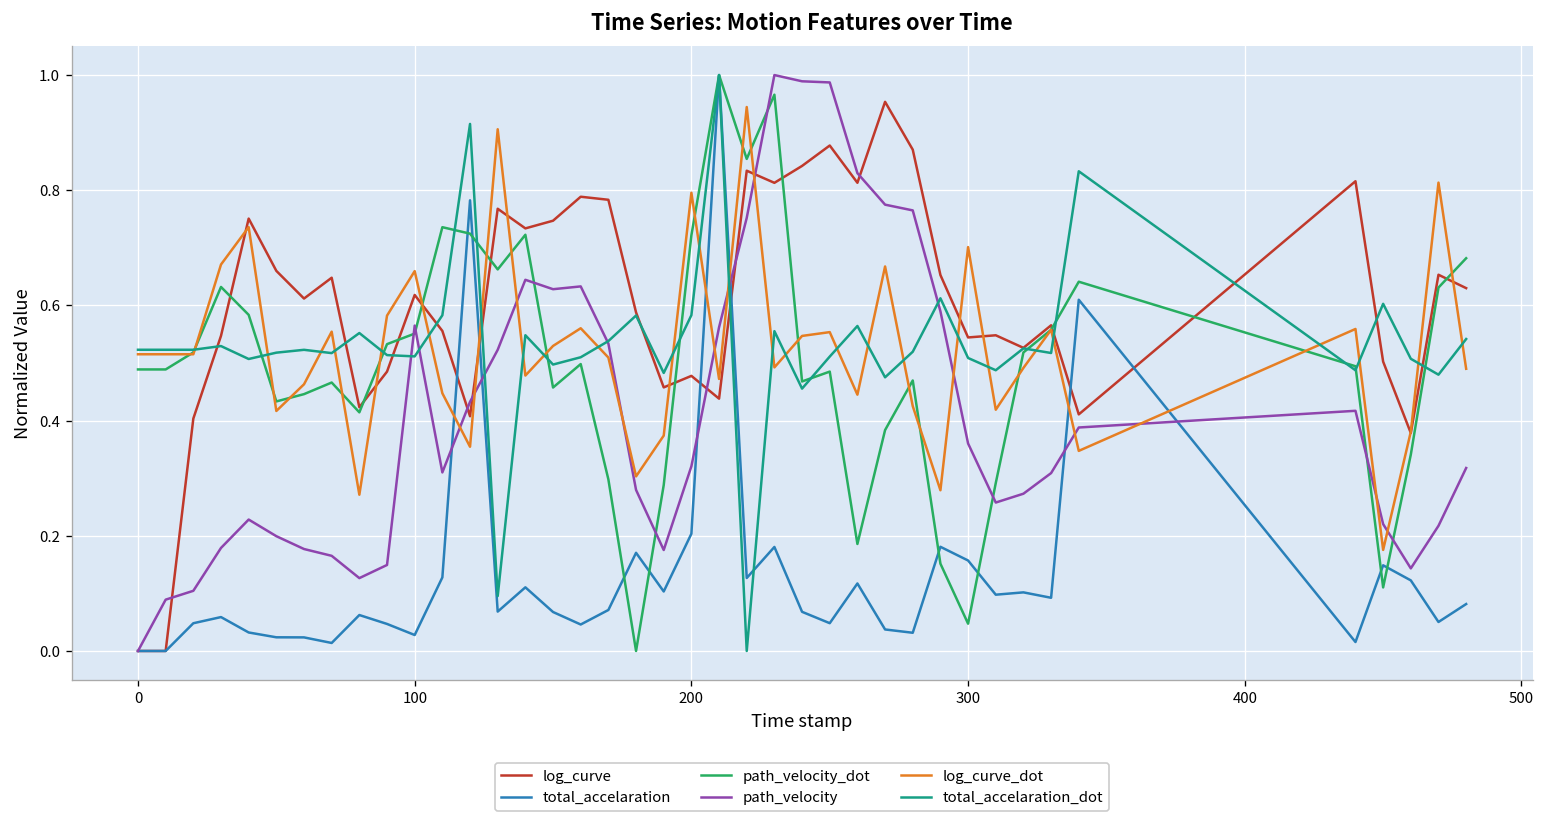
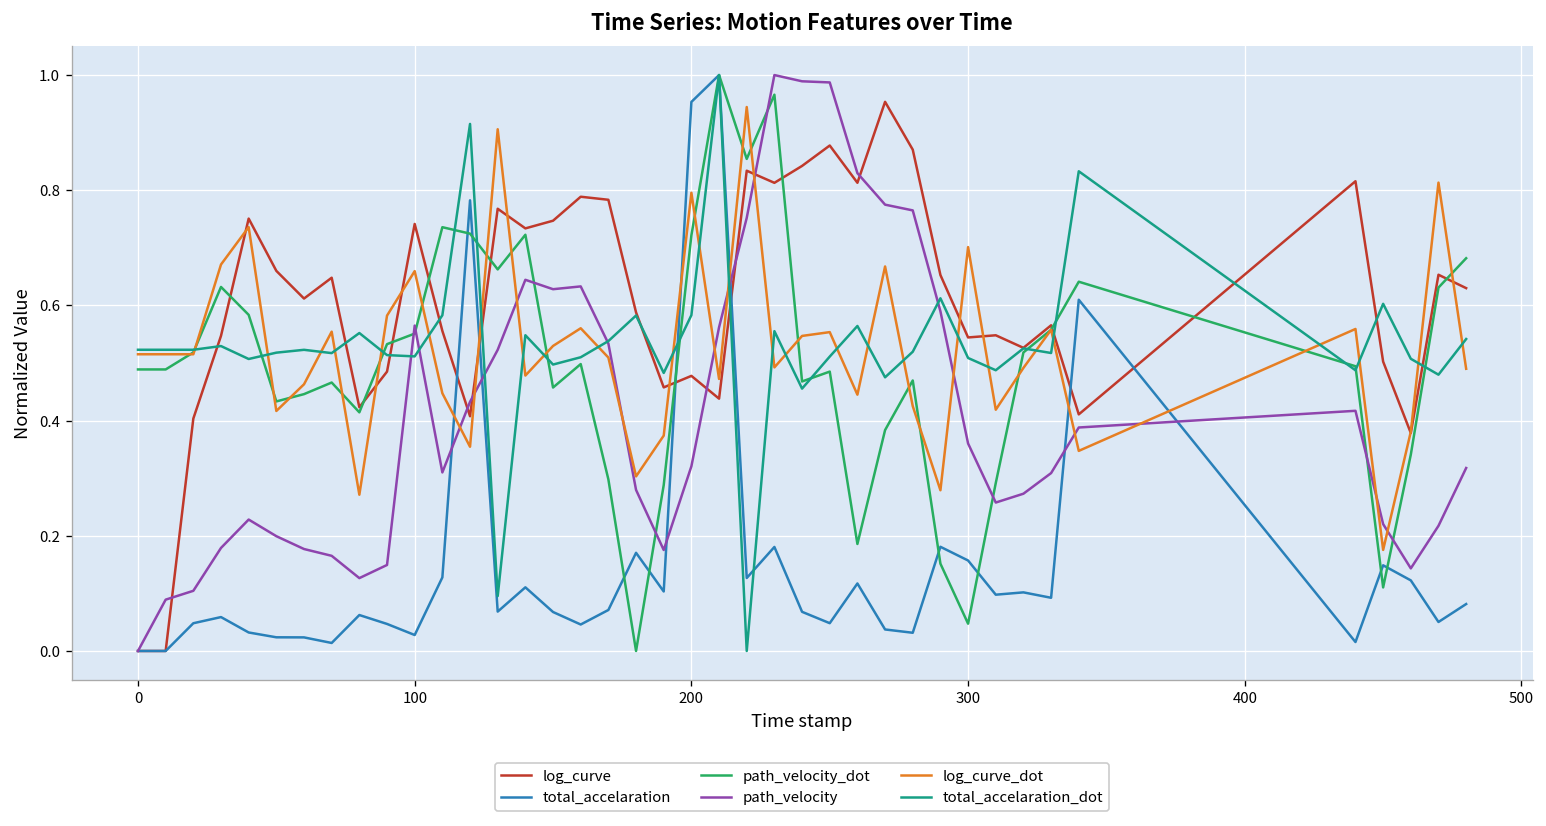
log_curve, 100: 0.62 -> 0.74
total_accelaration, 200: 0.20 -> 0.95
